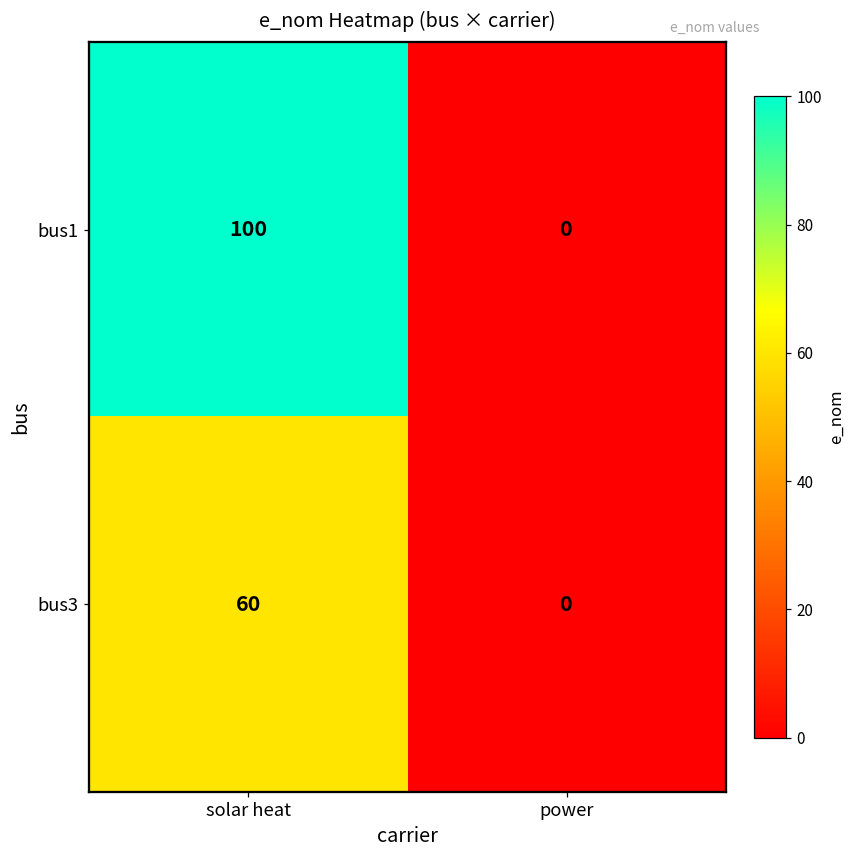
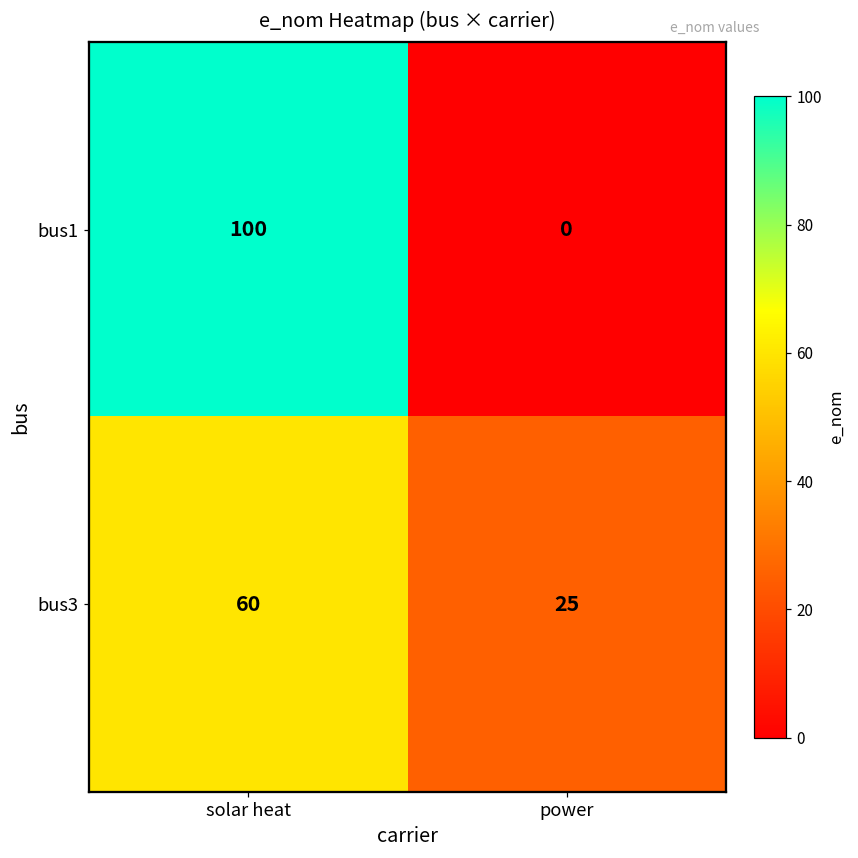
bus3, power: 0 -> 25
